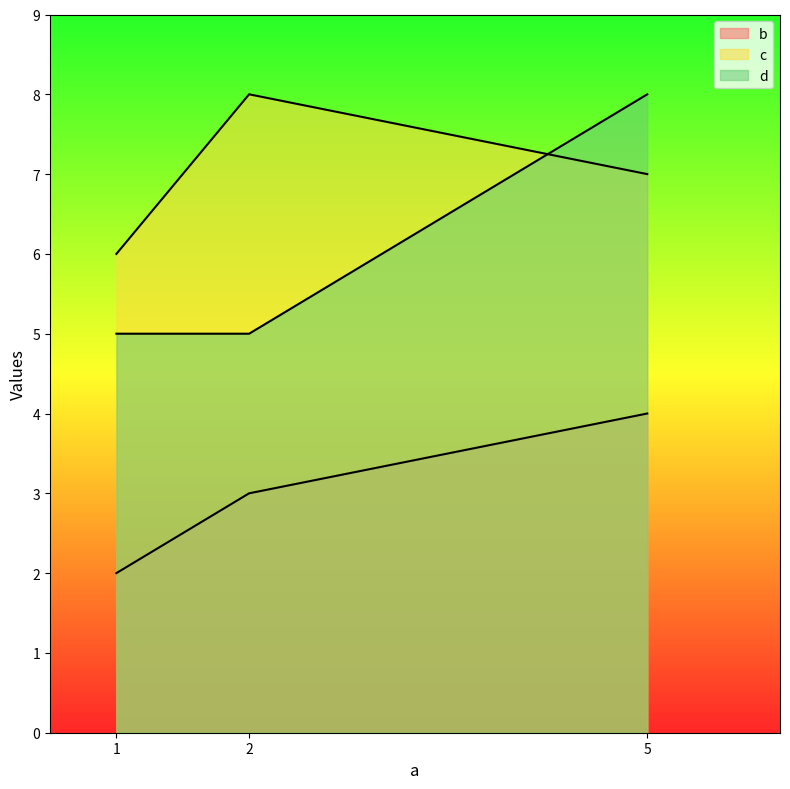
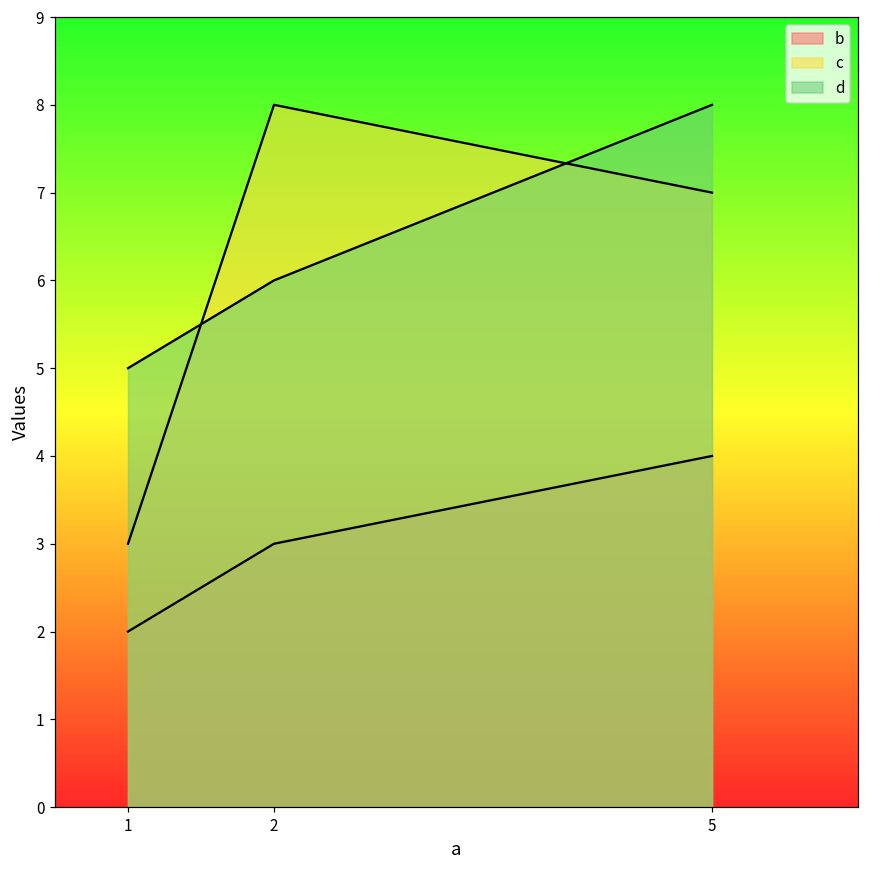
c, 1: 6 -> 3
d, 2: 5 -> 6
